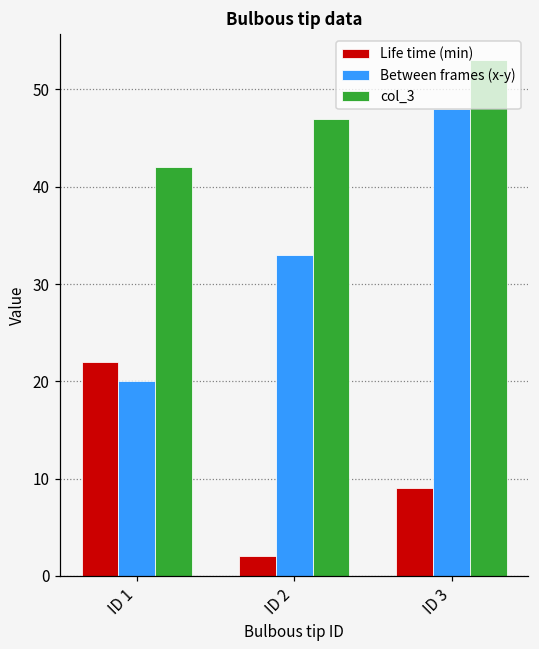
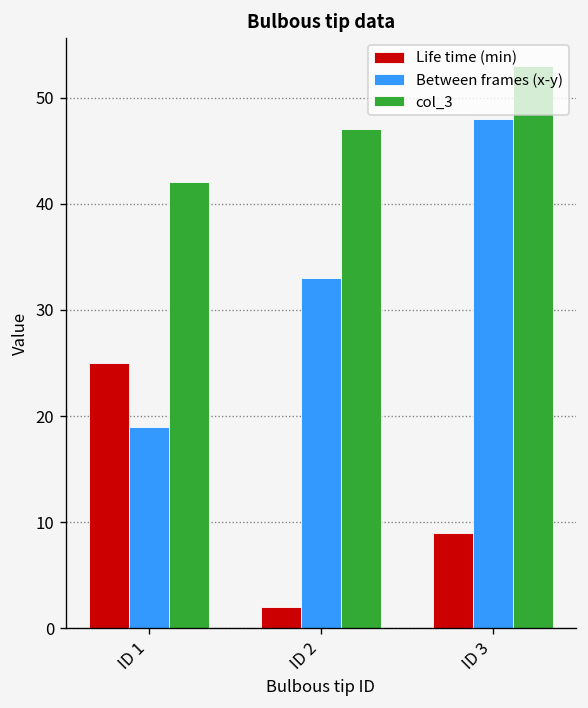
Life time (min), ID 1: 22 -> 25
Between frames (x-y), ID 1: 20 -> 19
